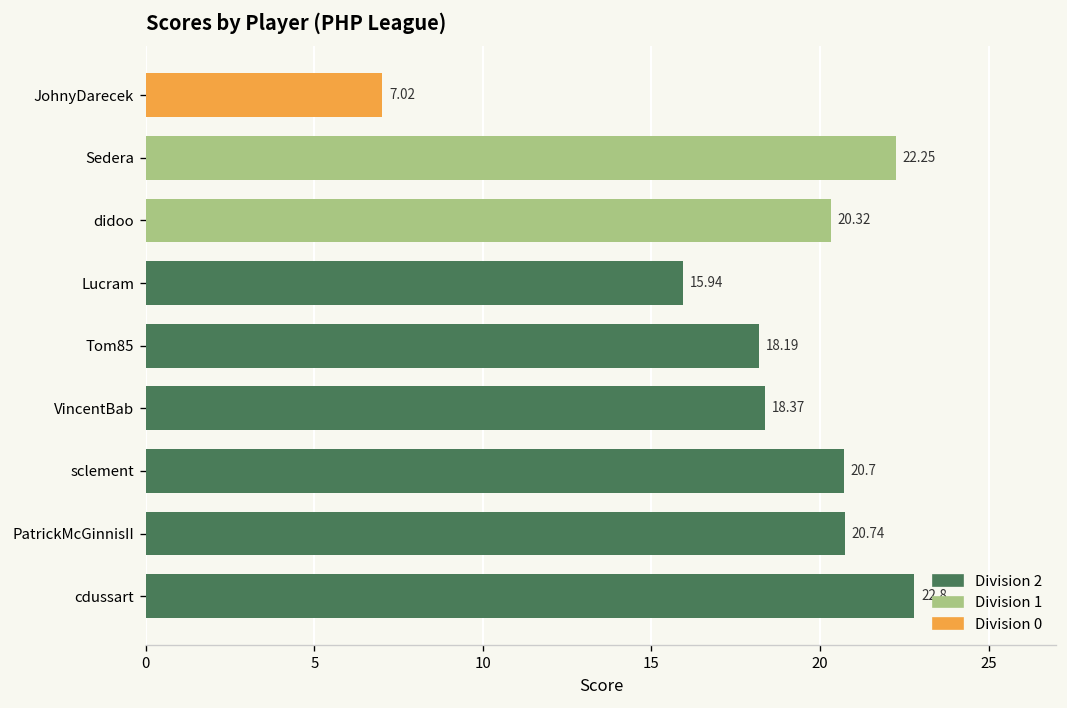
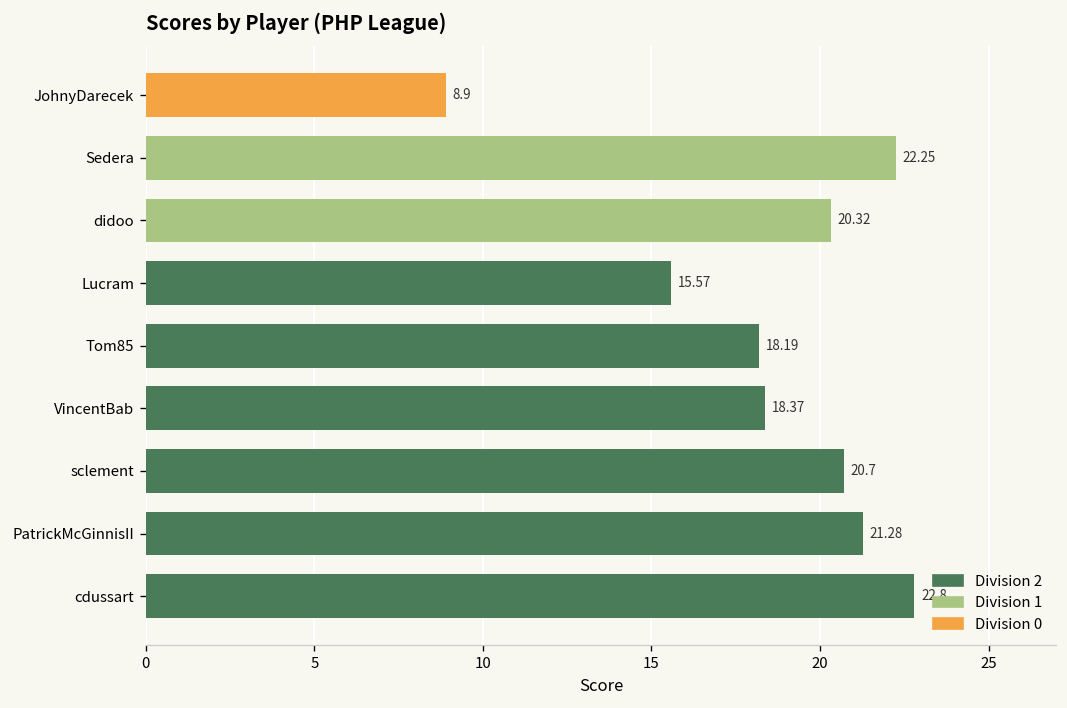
JohnyDarecek: 7.02 -> 8.9
Lucram: 15.94 -> 15.57
PatrickMcGinnisII: 20.74 -> 21.28
